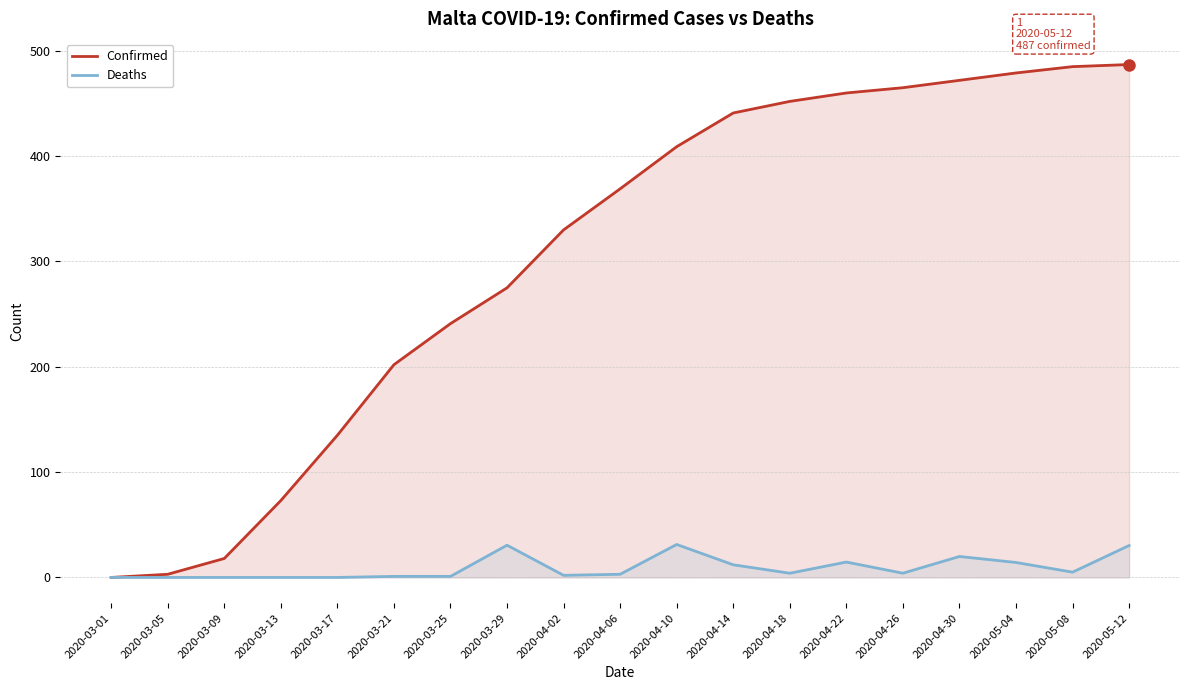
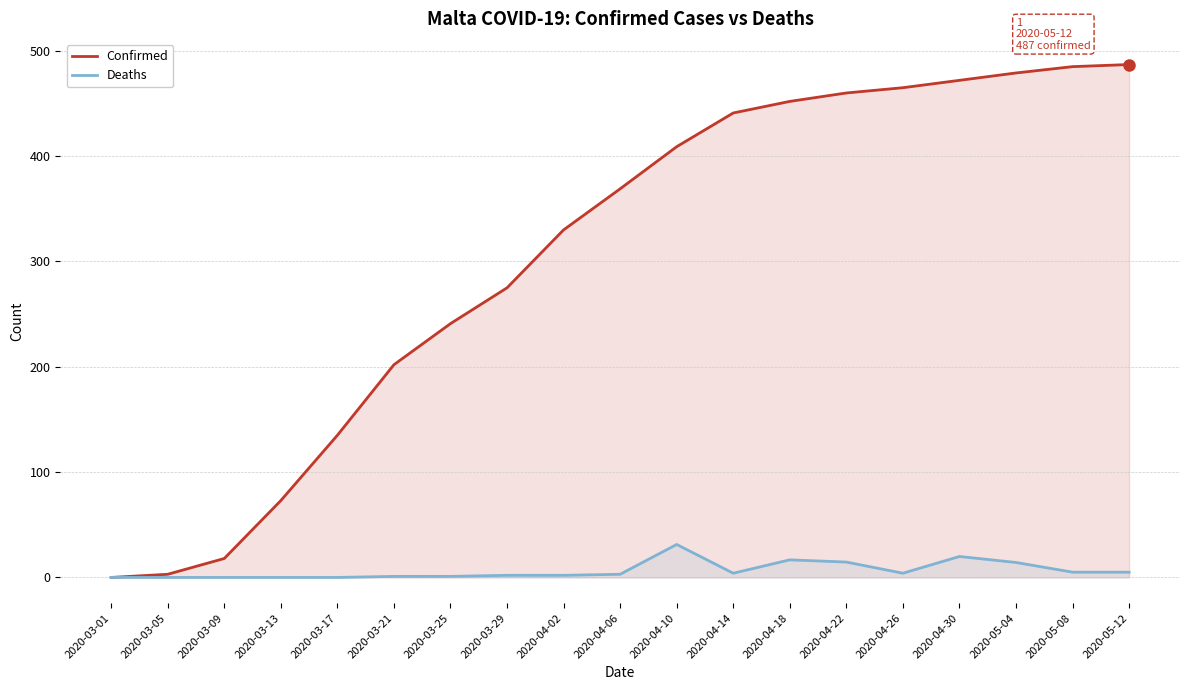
Deaths, 2020-03-29: 31 -> 2
Deaths, 2020-04-14: 12 -> 4
Deaths, 2020-04-18: 4 -> 17
Deaths, 2020-05-12: 30 -> 5
